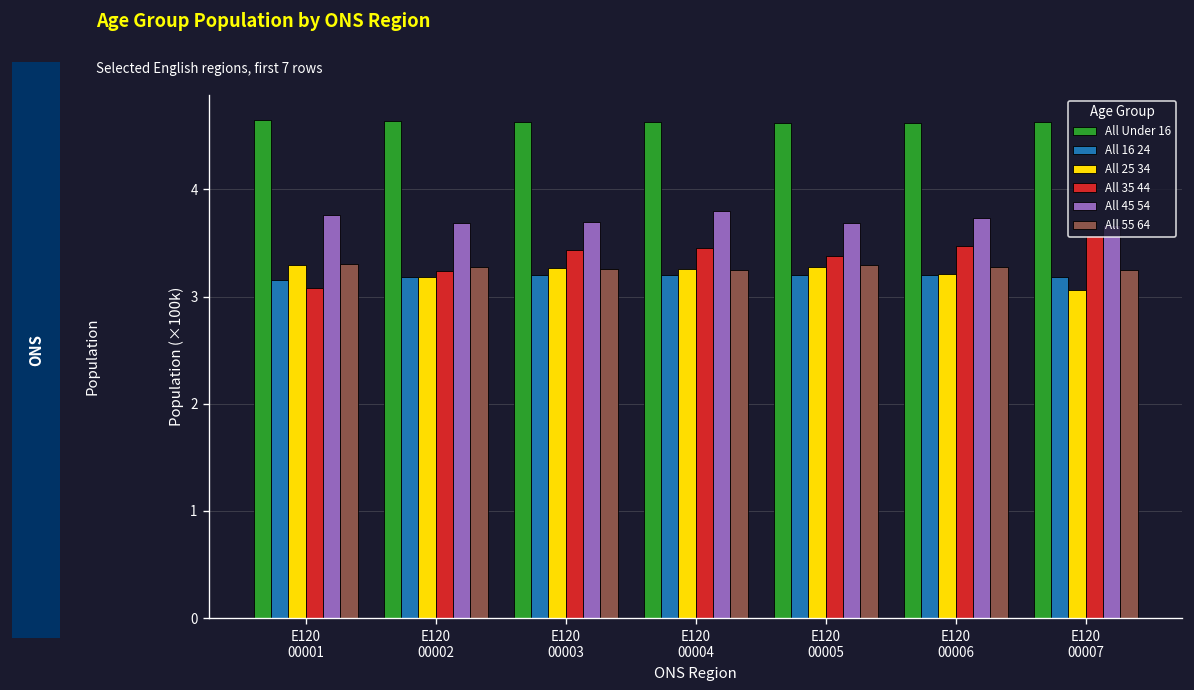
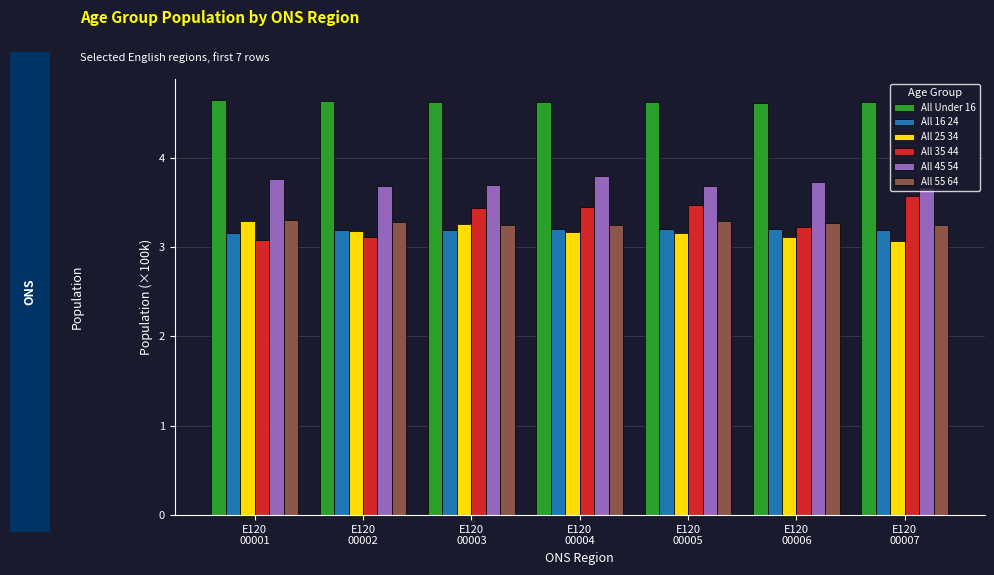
All 35 44, E120 00002: 3.2 -> 3.1
All 25 34, E120 00004: 3.3 -> 3.2
All 25 34, E120 00005: 3.3 -> 3.2
All 35 44, E120 00005: 3.4 -> 3.5
All 25 34, E120 00006: 3.2 -> 3.1
All 35 44, E120 00006: 3.5 -> 3.2
